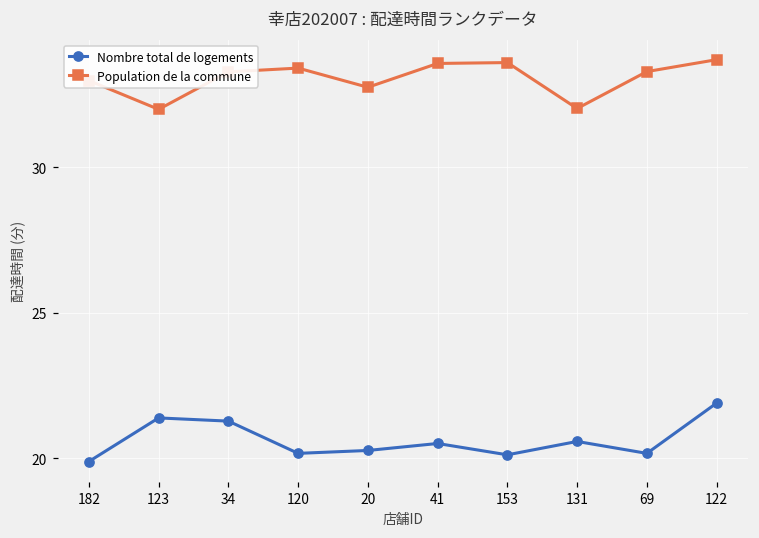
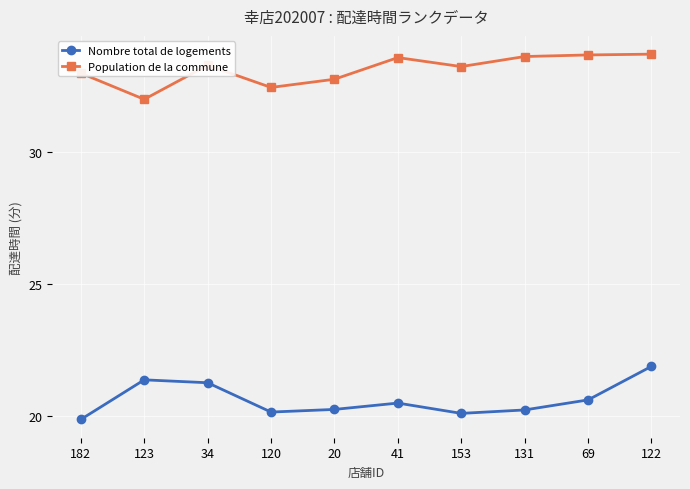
Population de la commune, 120: 33.4 -> 32.5
Population de la commune, 153: 33.6 -> 33.2
Nombre total de logements, 131: 20.6 -> 20.2
Population de la commune, 131: 32.0 -> 33.6
Nombre total de logements, 69: 20.2 -> 20.6
Population de la commune, 69: 33.3 -> 33.7
